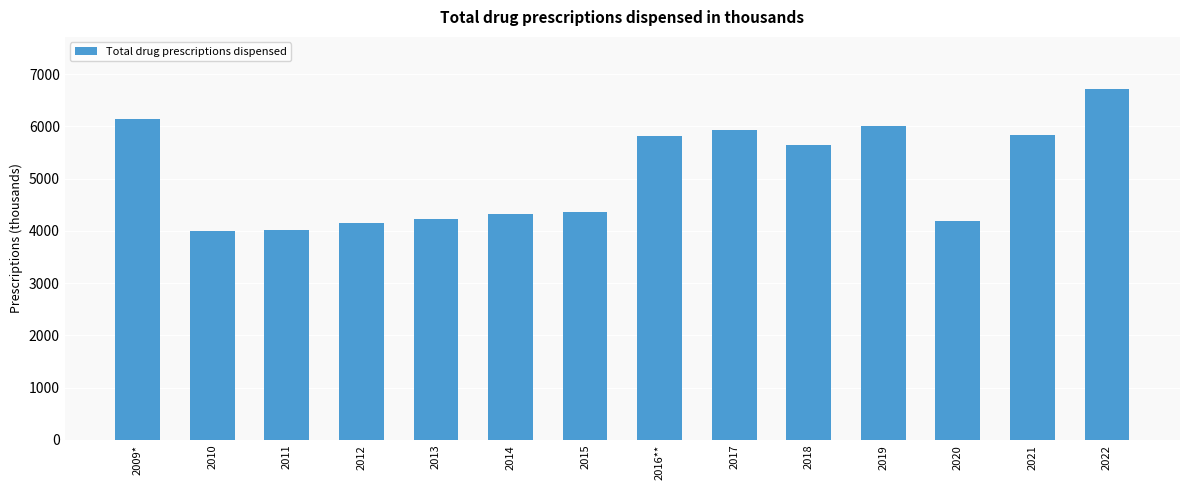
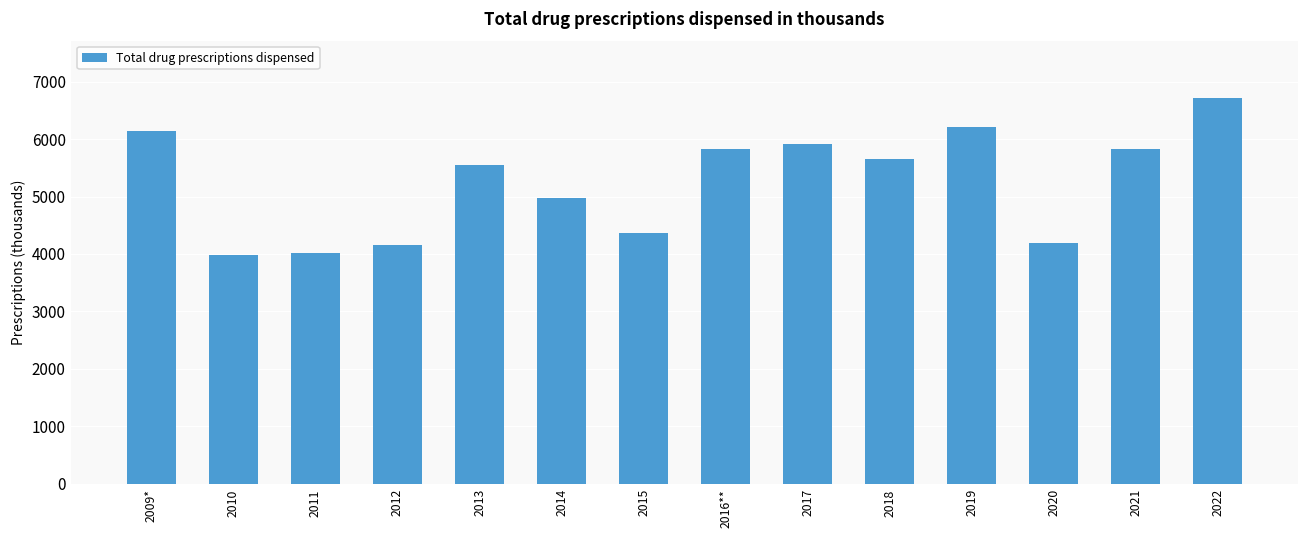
2013: 4200 -> 5500
2014: 4300 -> 5000
2019: 6000 -> 6200
